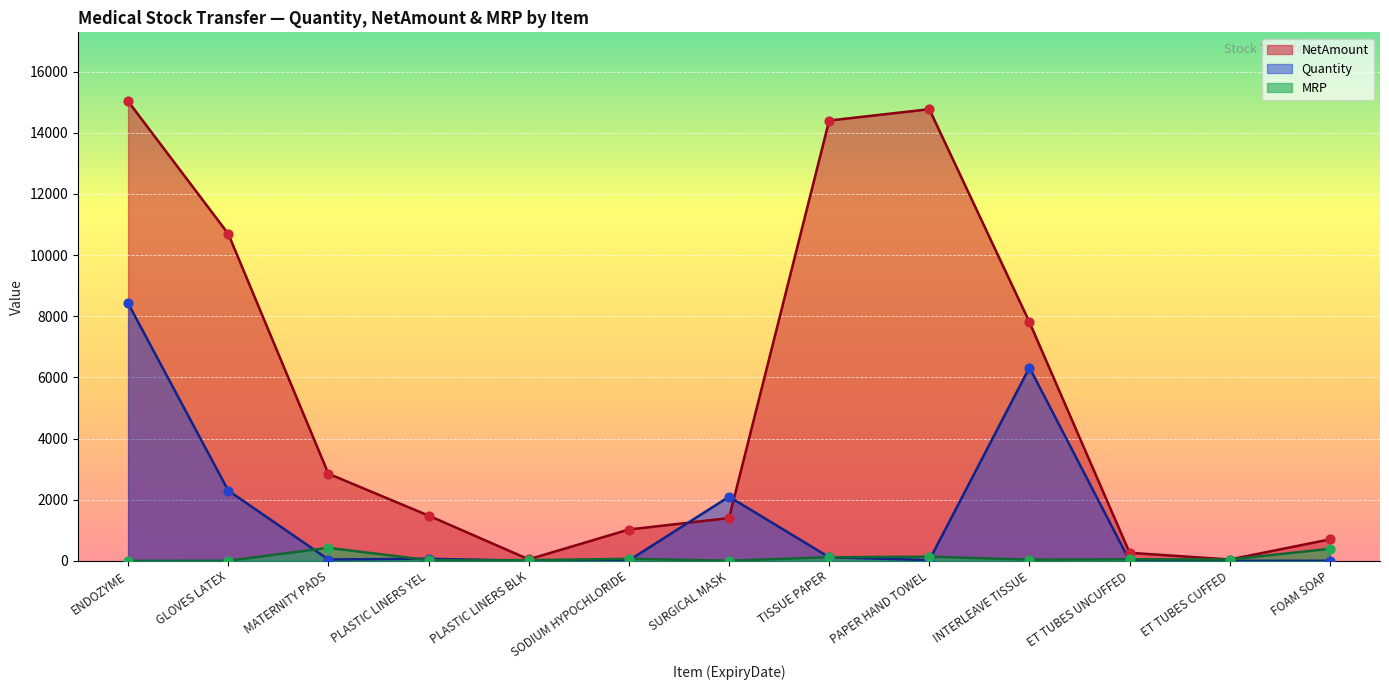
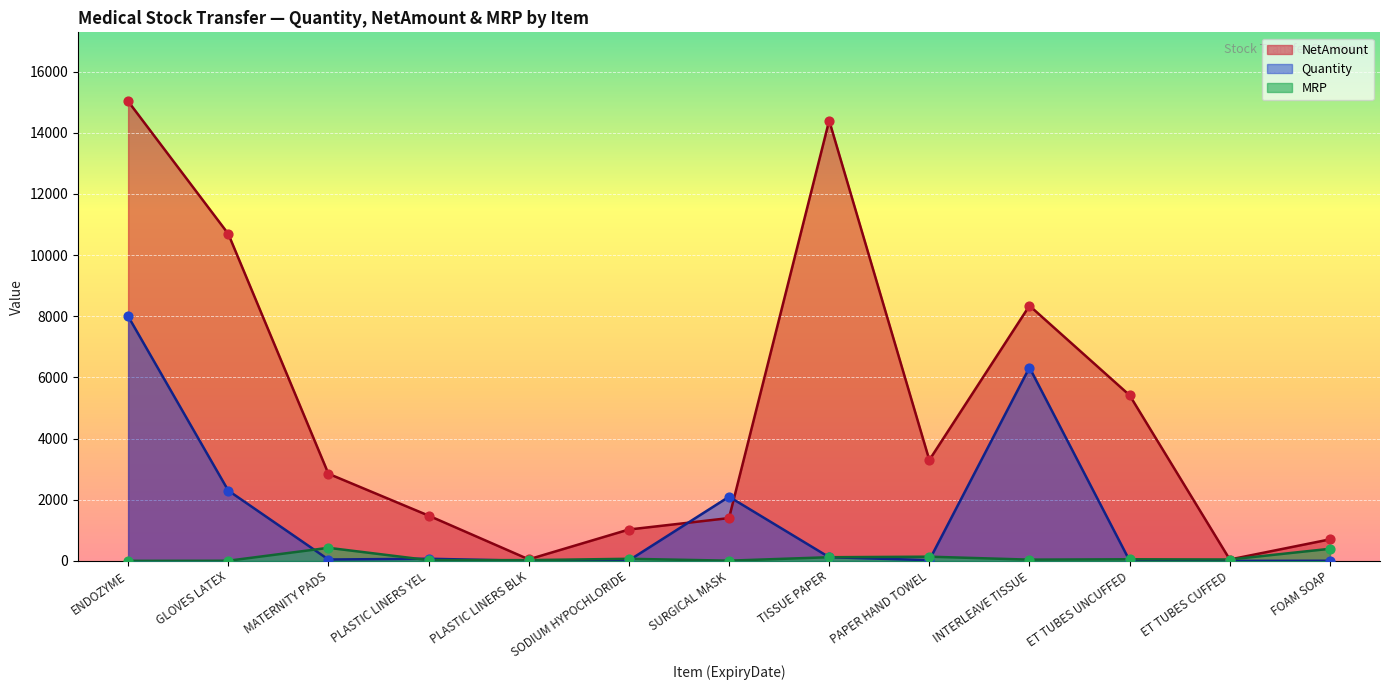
Quantity, ENDOZYME: 8400 -> 8000
NetAmount, PAPER HAND TOWEL: 14800 -> 3300
NetAmount, INTERLEAVE TISSUE: 7800 -> 8300
NetAmount, ET TUBES UNCUFFED: 300 -> 5400
